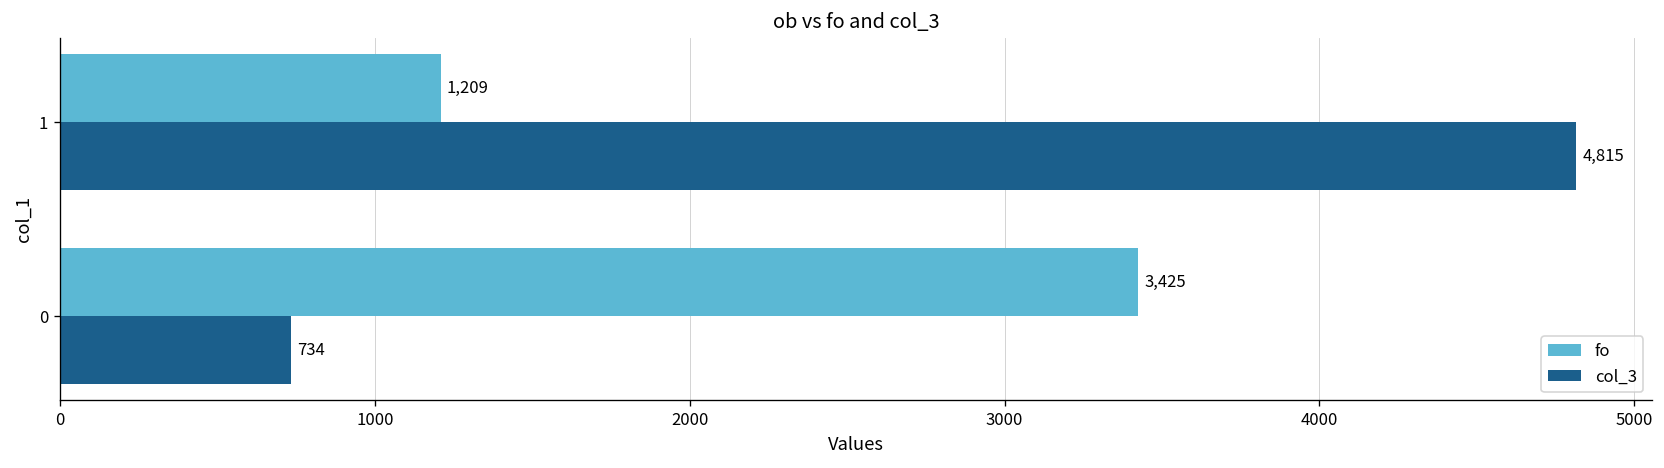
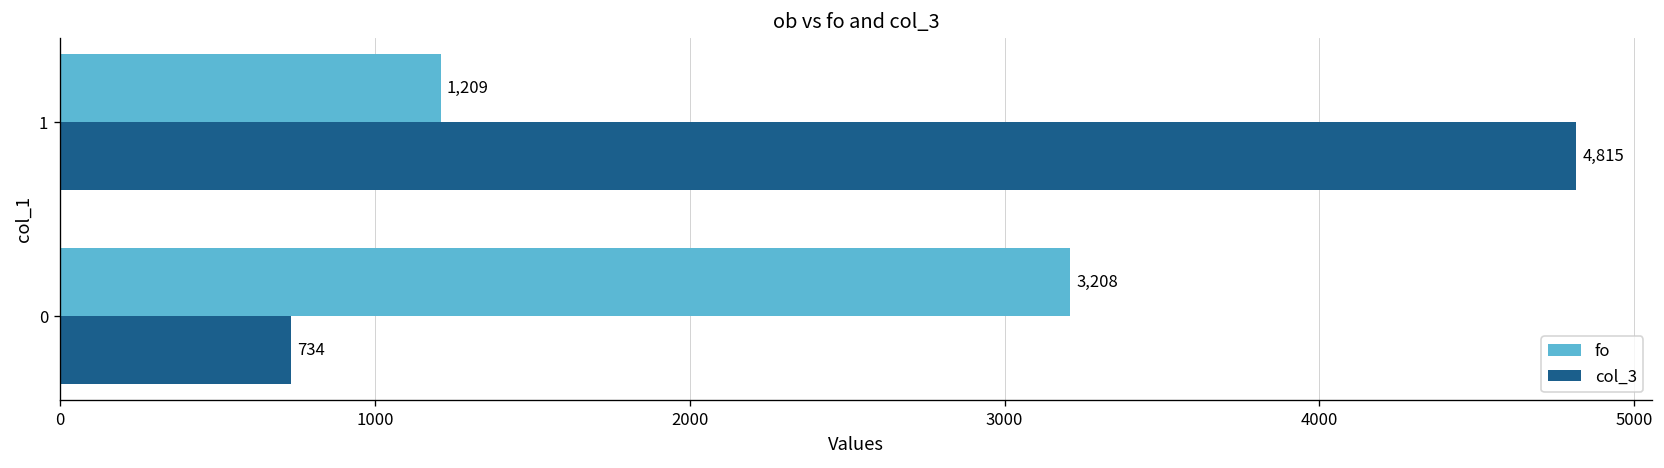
fo, 0: 3,425 -> 3,208
